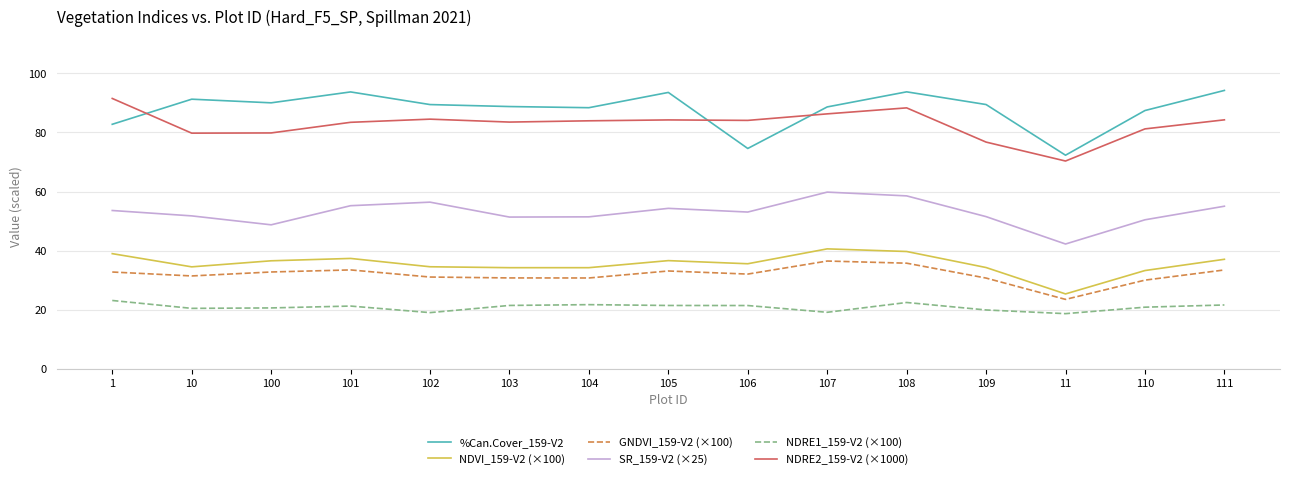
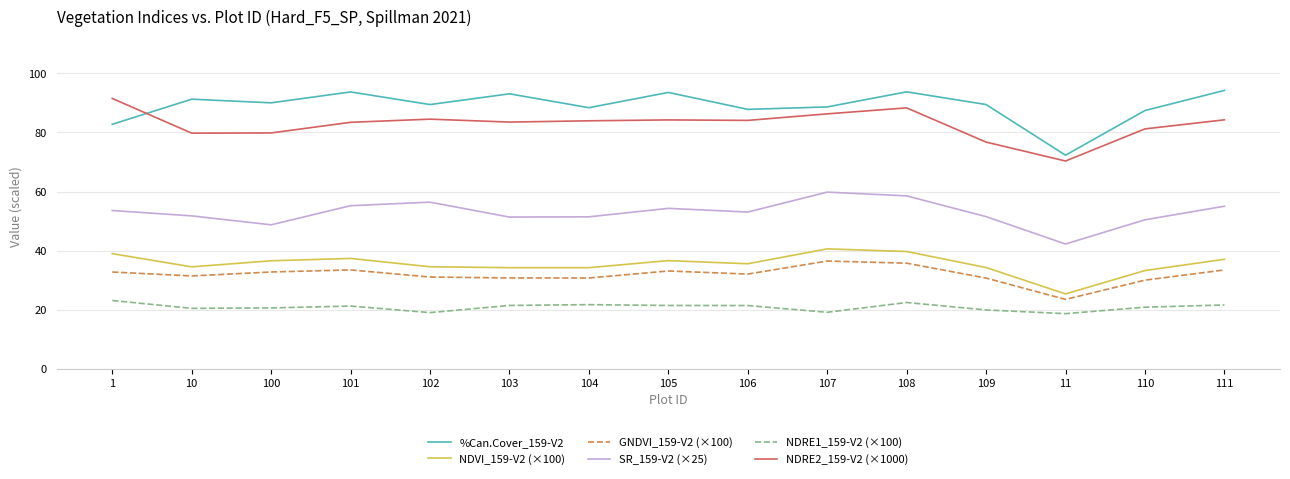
%Can.Cover_159-V2, 103: 89 -> 93
%Can.Cover_159-V2, 106: 75 -> 88
